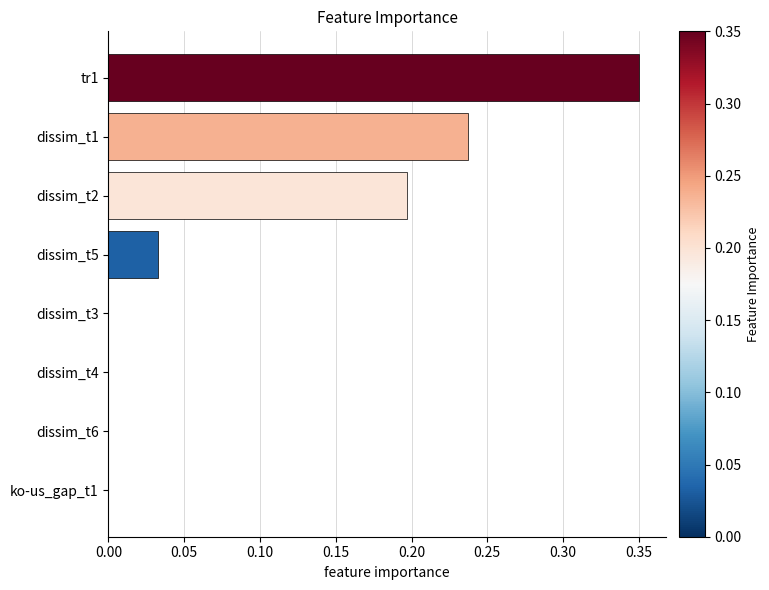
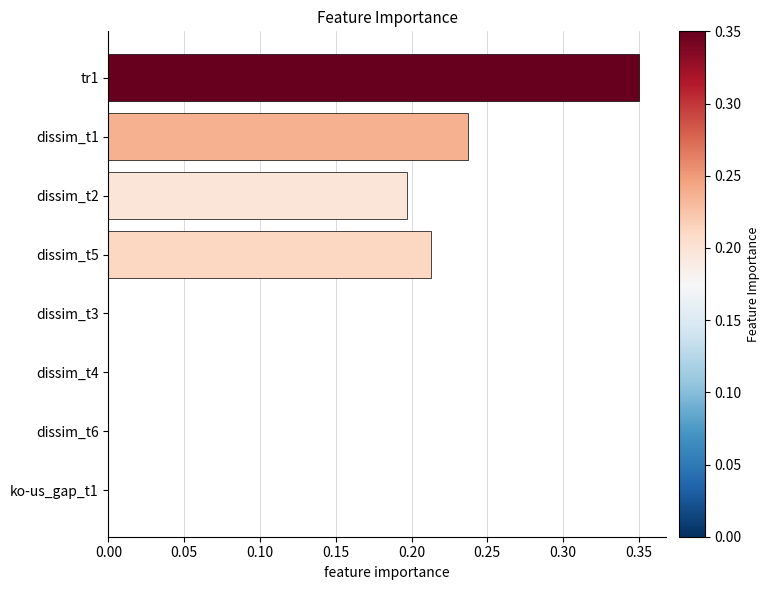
dissim_t5: 0.033 -> 0.213
